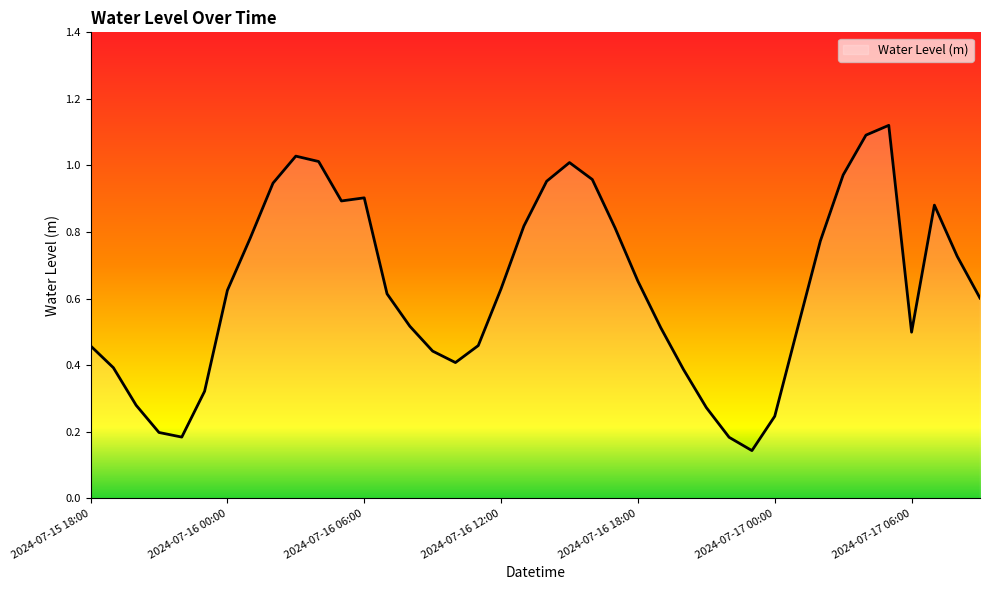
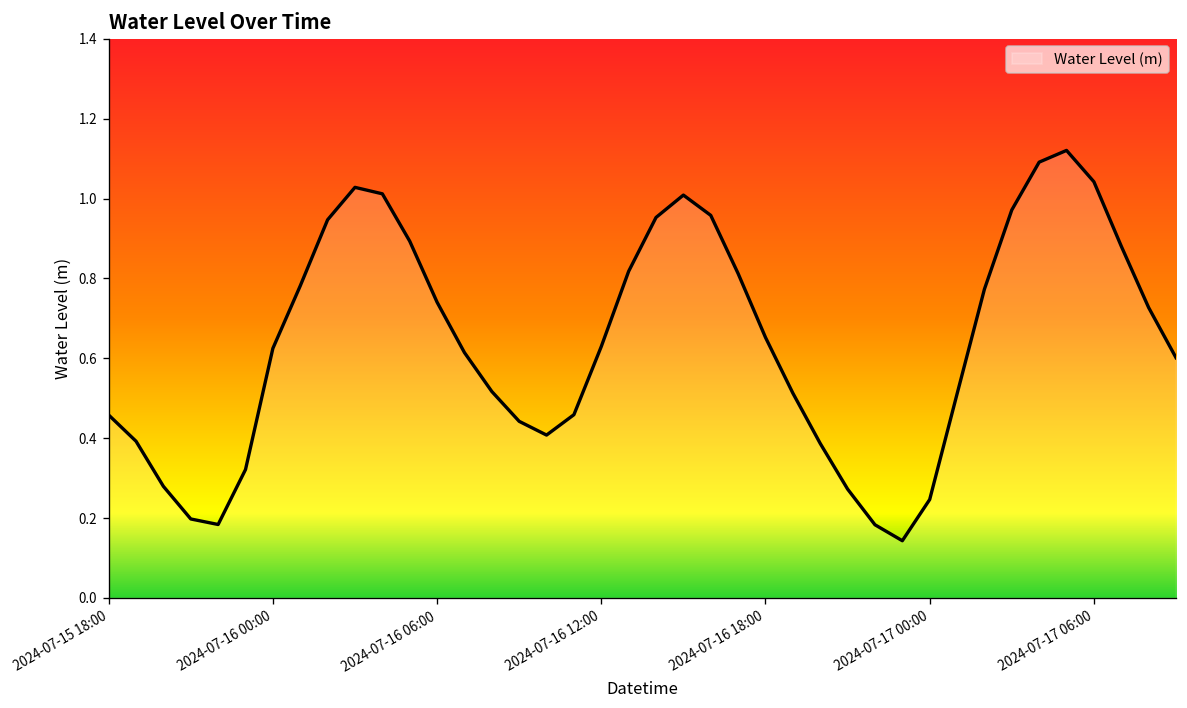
2024-07-16 06:00: 0.90 -> 0.74
2024-07-17 06:00: 0.50 -> 1.04
